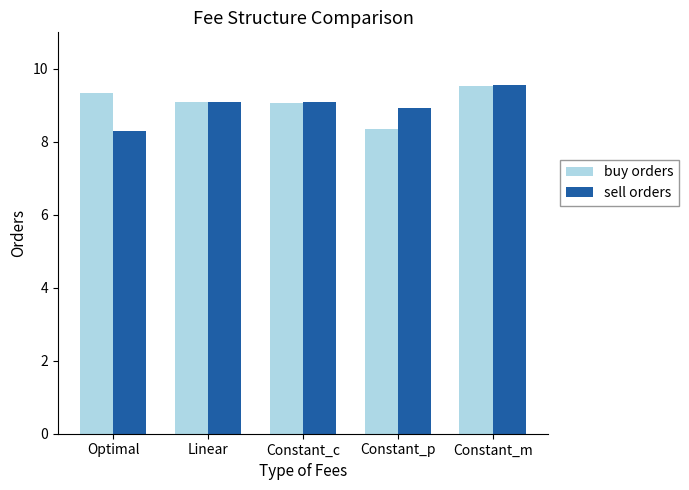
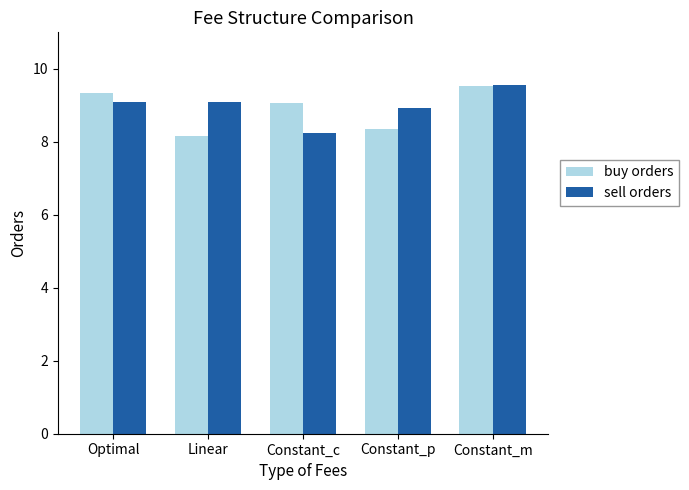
sell orders, Optimal: 8.3 -> 9.1
buy orders, Linear: 9.1 -> 8.2
sell orders, Constant_c: 9.1 -> 8.2
